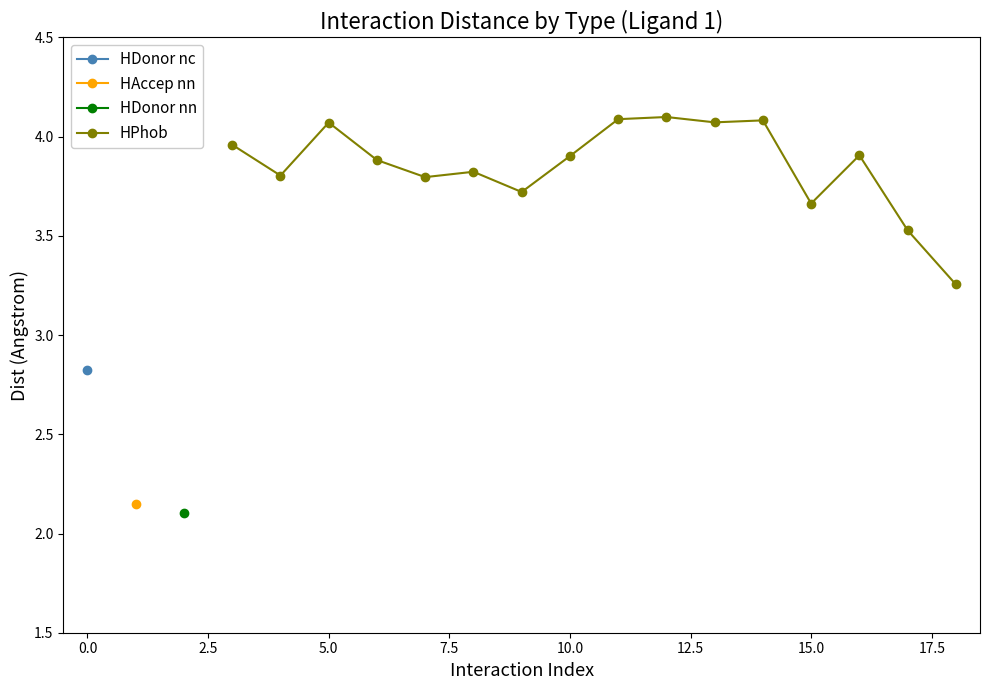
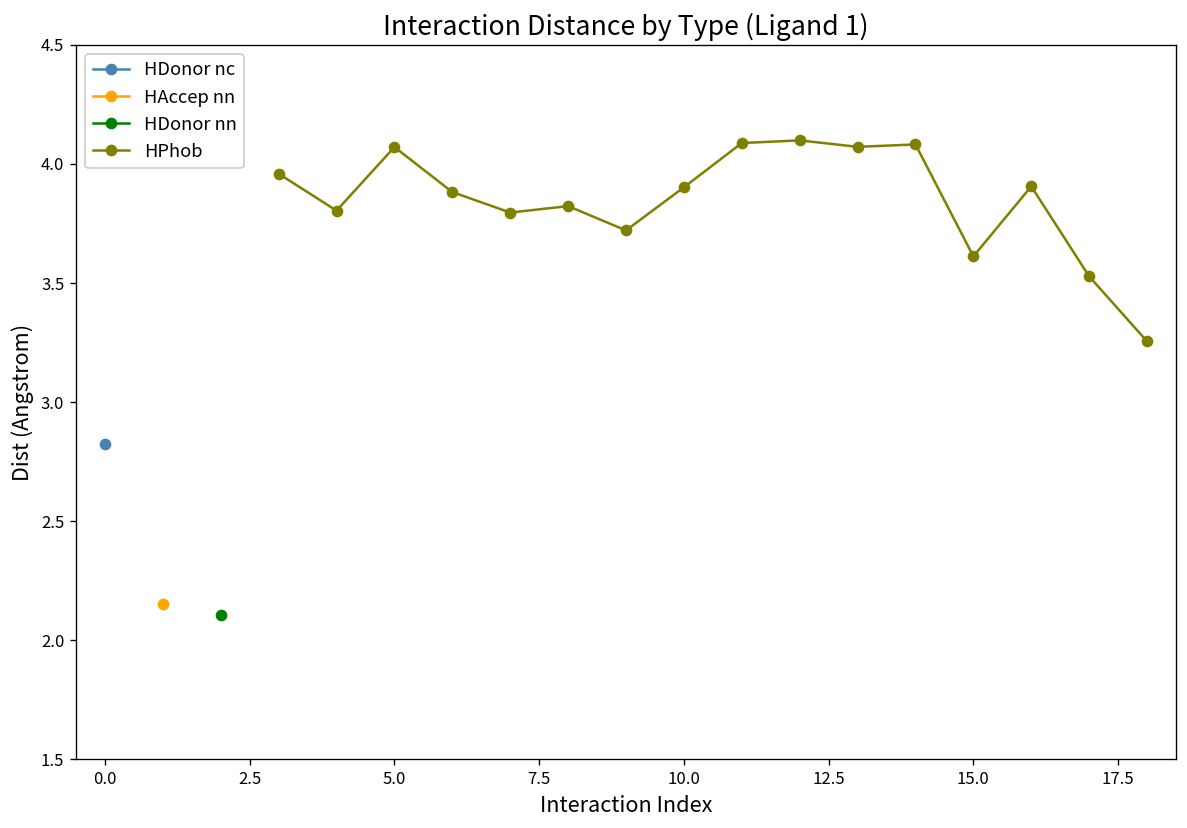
HPhob, 15.0: 3.66 -> 3.61
